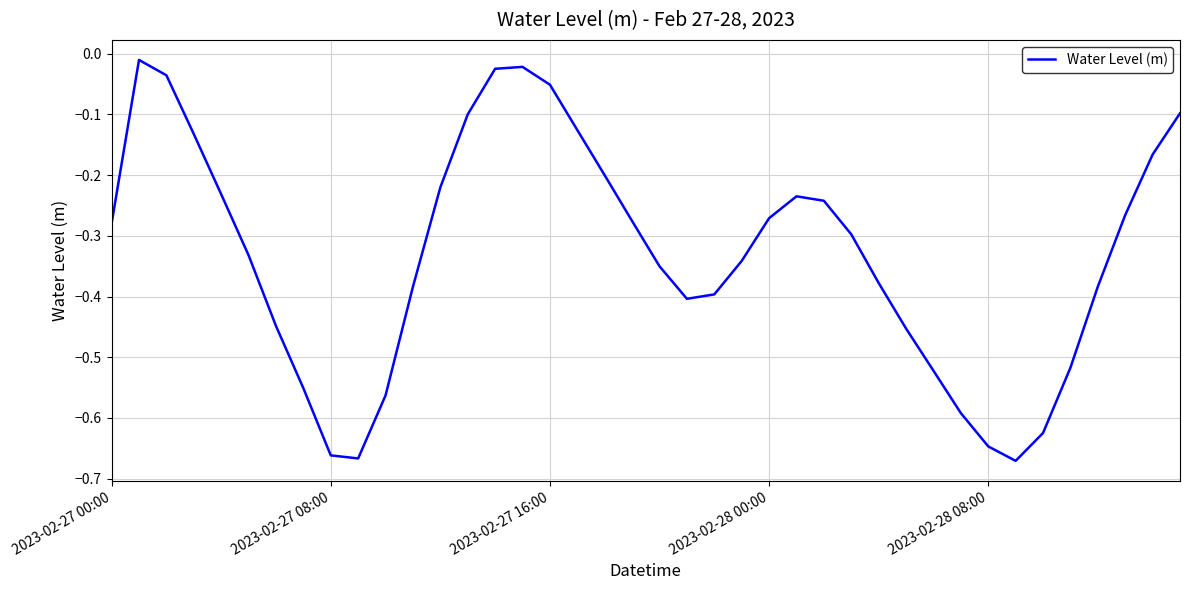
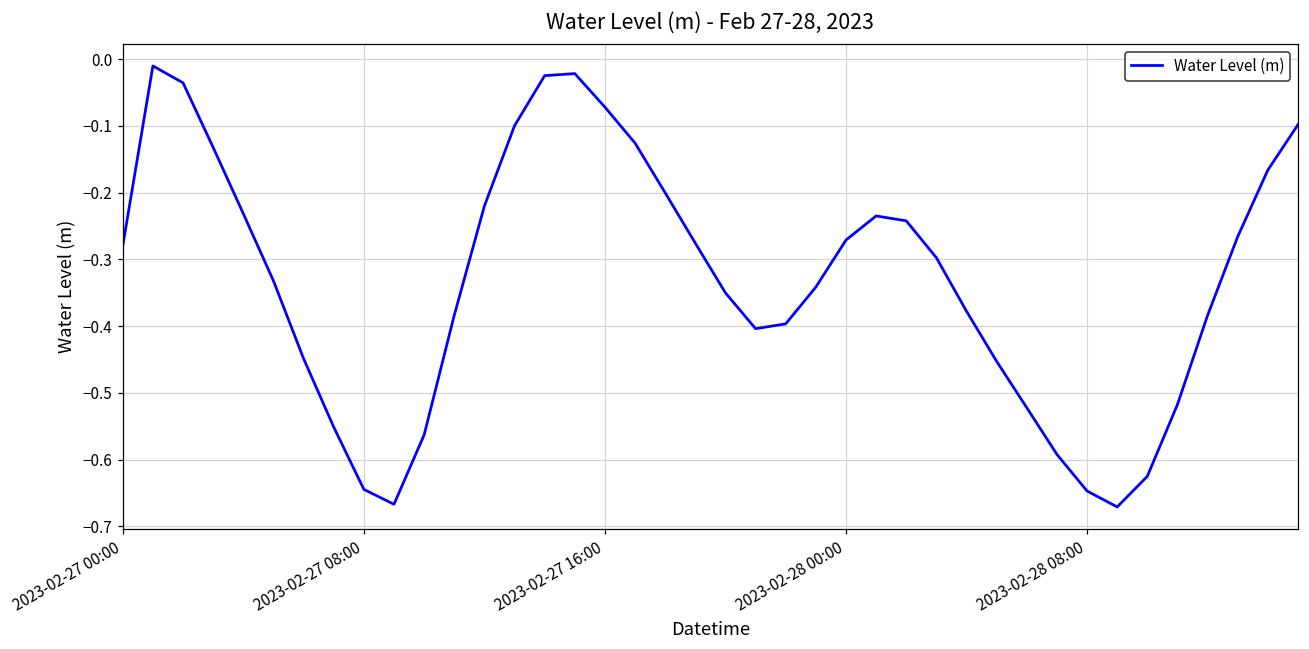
2023-02-27 08:00: -0.66 -> -0.64
2023-02-27 16:00: -0.05 -> -0.07
